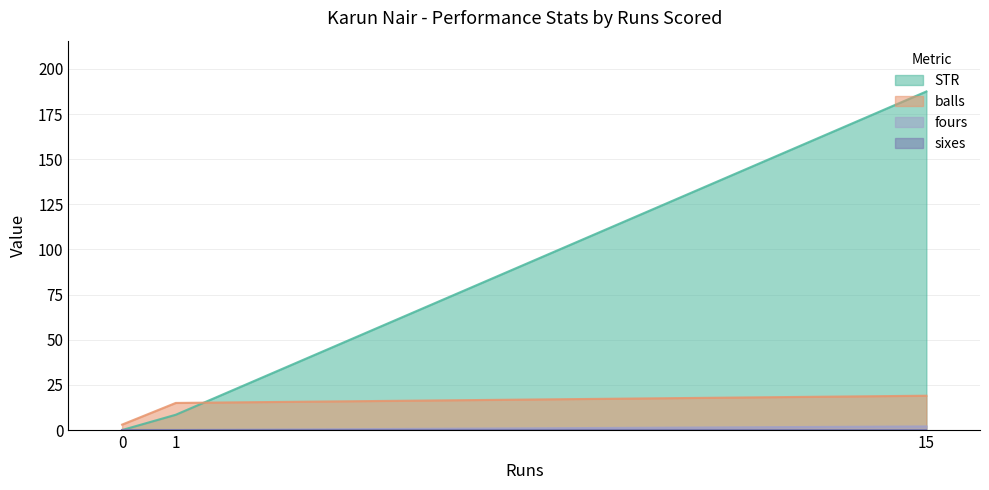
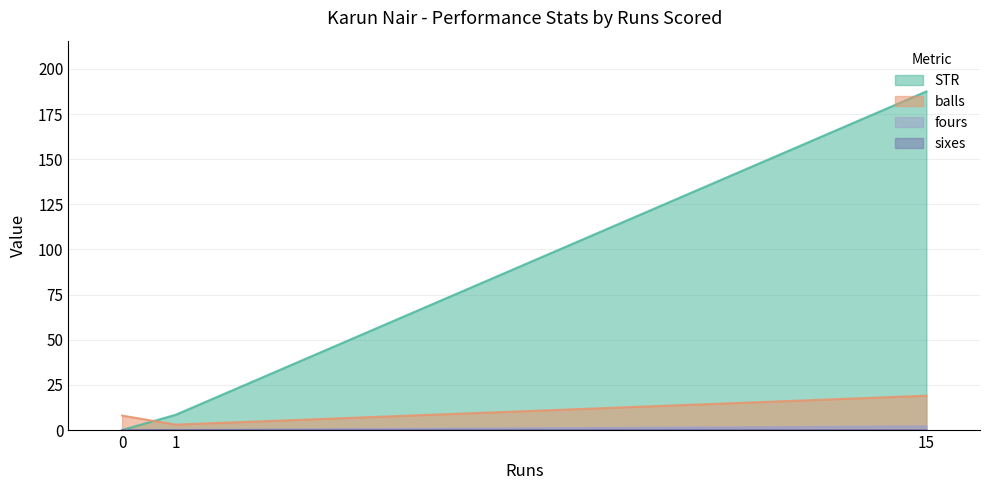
balls, 0: 3 -> 8
balls, 1: 15 -> 3
